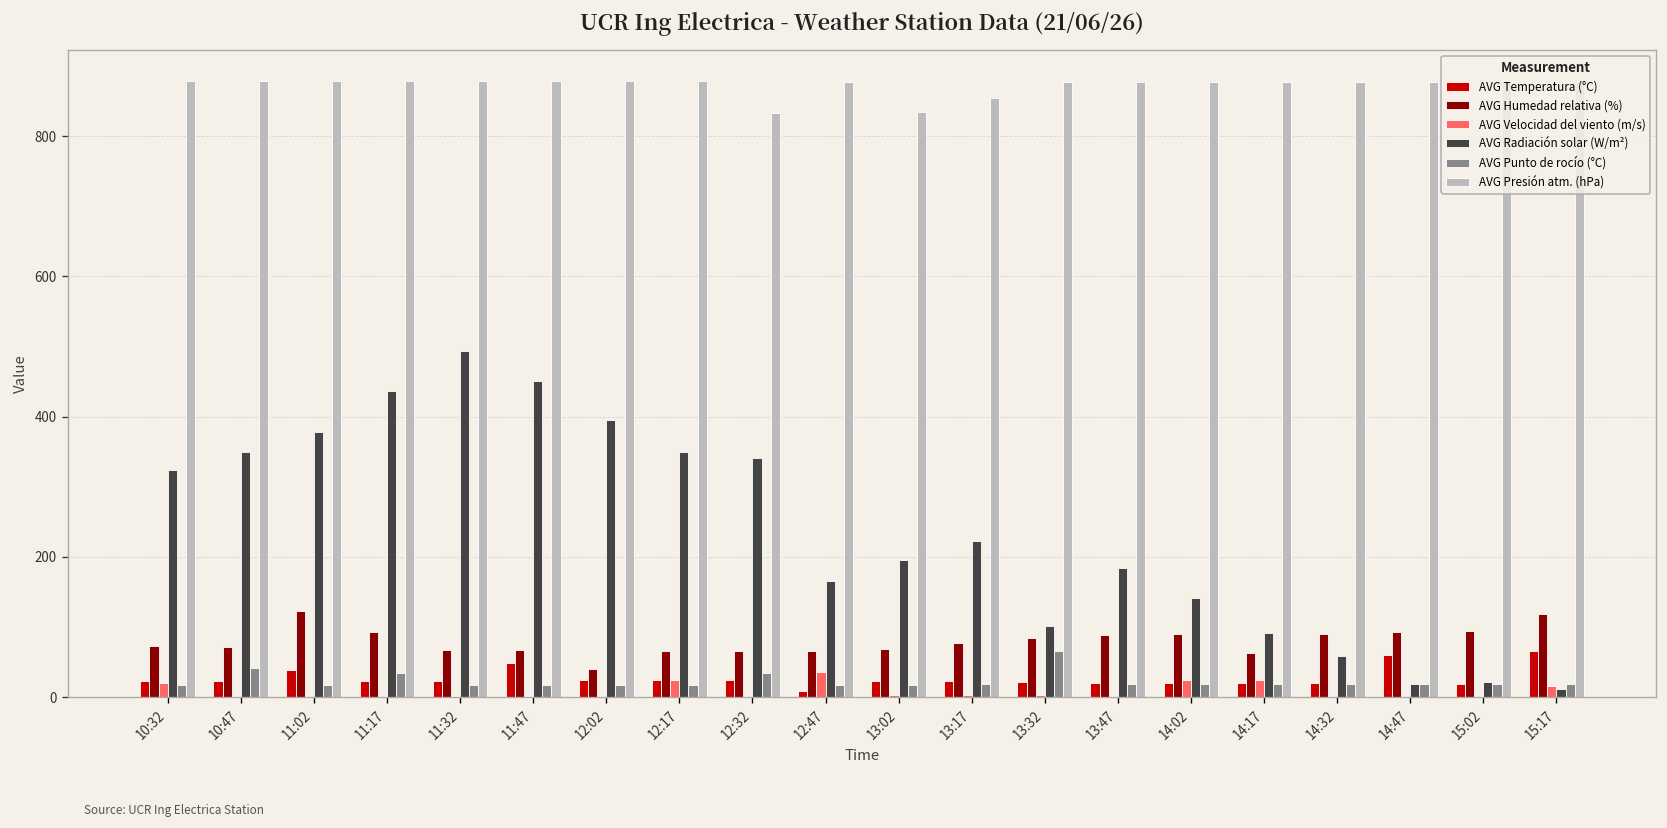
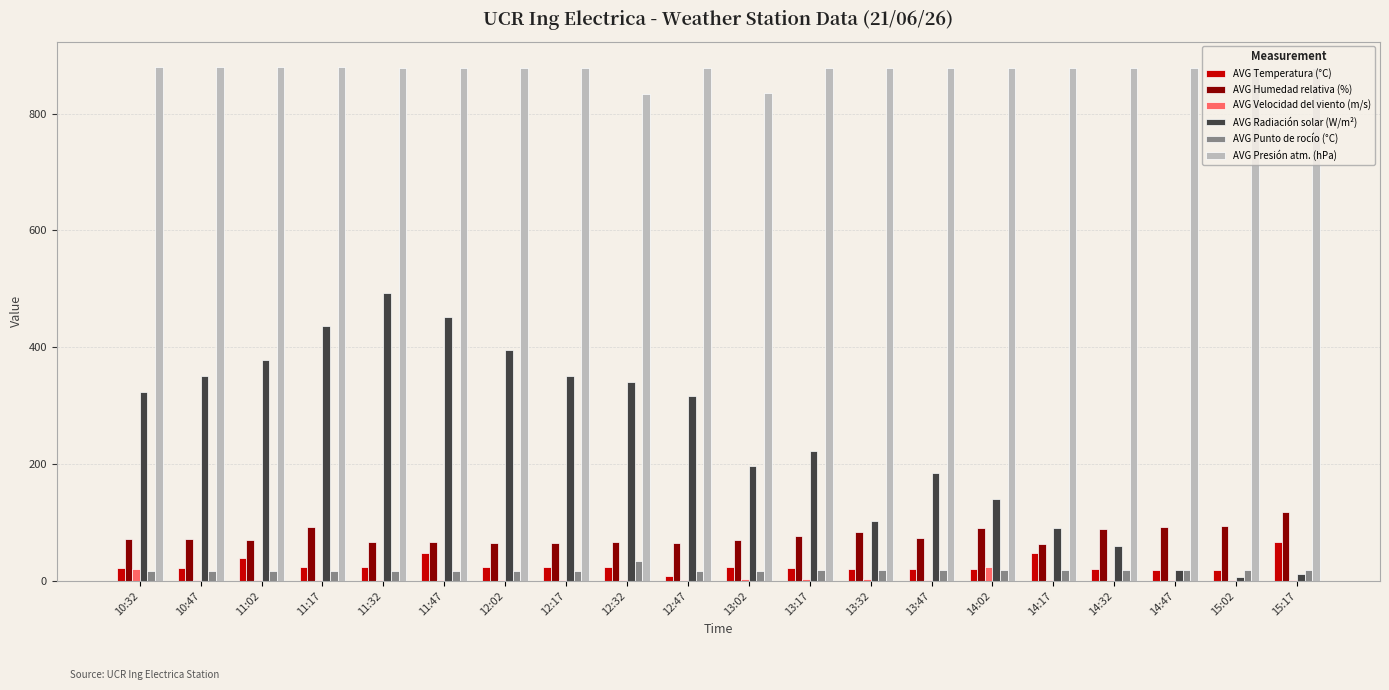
AVG Punto de rocío (°C), 10:47: 40 -> 20
AVG Humedad relativa (%), 11:02: 120 -> 70
AVG Punto de rocío (°C), 11:17: 30 -> 20
AVG Humedad relativa (%), 12:02: 40 -> 70
AVG Velocidad del viento (m/s), 12:17: 20 -> 0
AVG Velocidad del viento (m/s), 12:47: 40 -> 0
AVG Radiación solar (W/m²), 12:47: 170 -> 320
AVG Presión atm. (hPa), 13:17: 850 -> 880
AVG Punto de rocío (°C), 13:32: 70 -> 20
AVG Humedad relativa (%), 13:47: 90 -> 70
AVG Temperatura (°C), 14:17: 20 -> 50
AVG Velocidad del viento (m/s), 14:17: 20 -> 0
AVG Temperatura (°C), 14:47: 60 -> 20
AVG Radiación solar (W/m²), 15:02: 20 -> 10
AVG Velocidad del viento (m/s), 15:17: 20 -> 0
